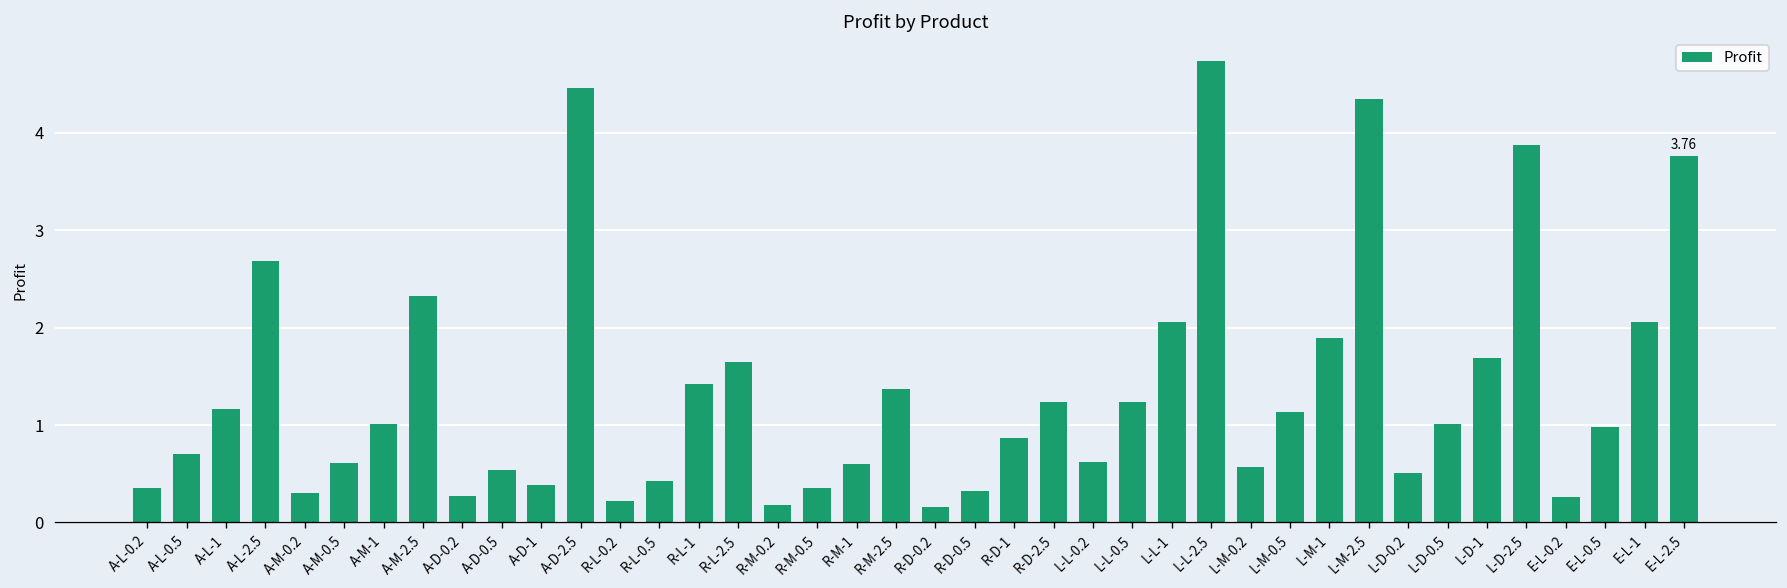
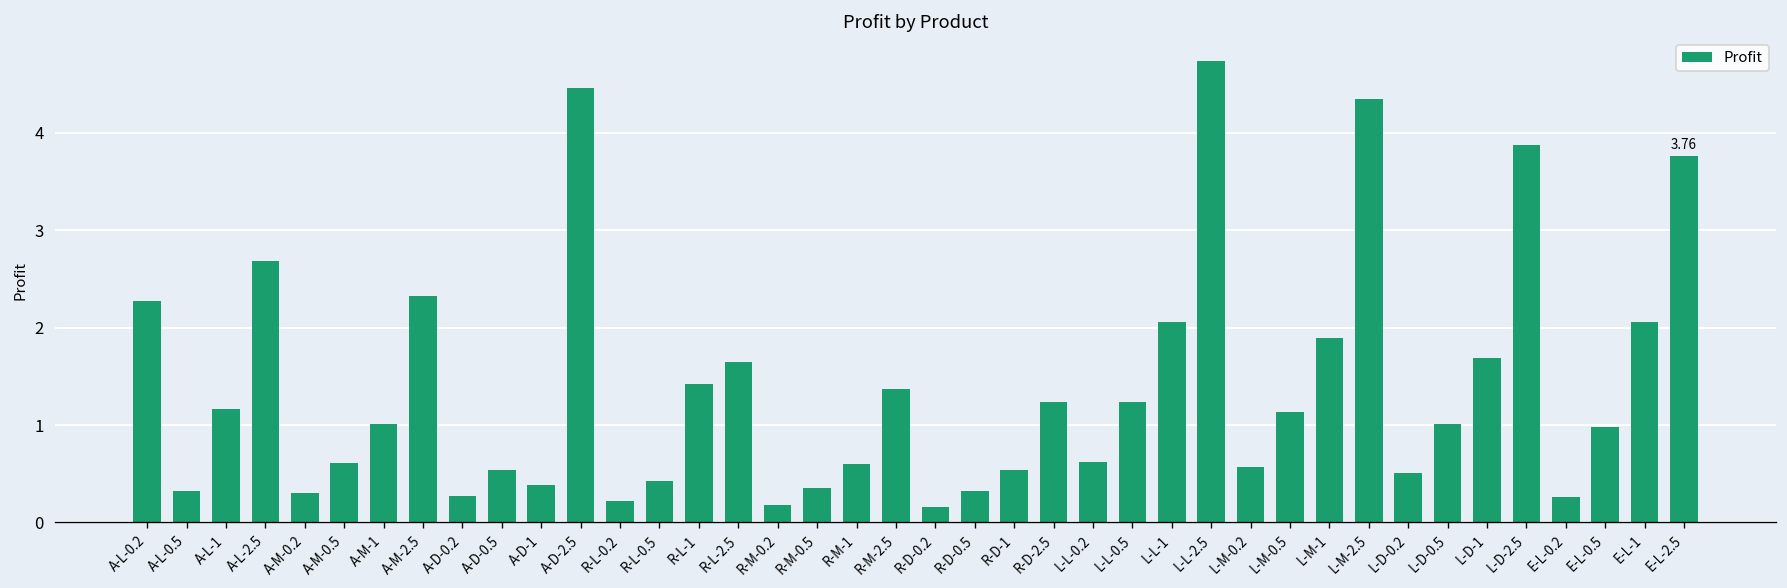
A-L-0.2: 0.3 -> 2.3
A-L-0.5: 0.7 -> 0.3
R-D-1: 0.9 -> 0.5
